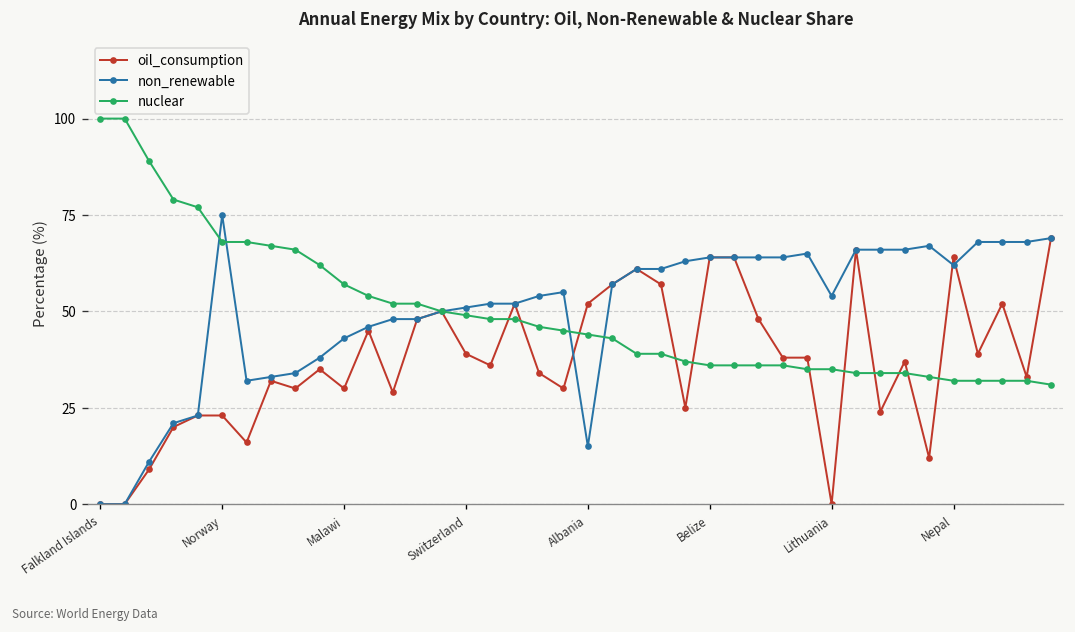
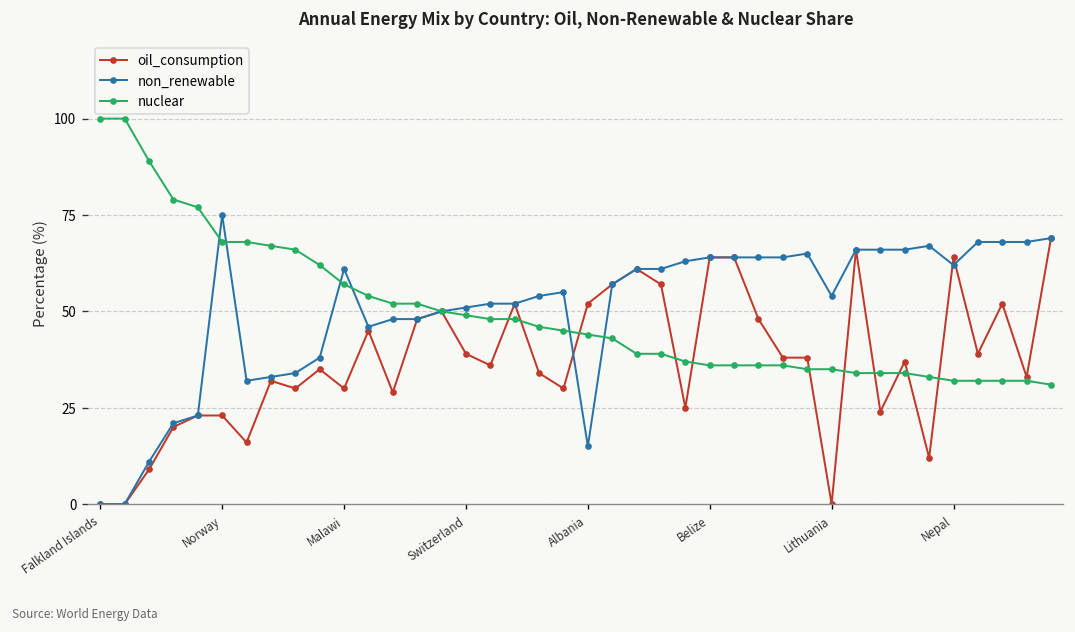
non_renewable, Malawi: 43 -> 61
